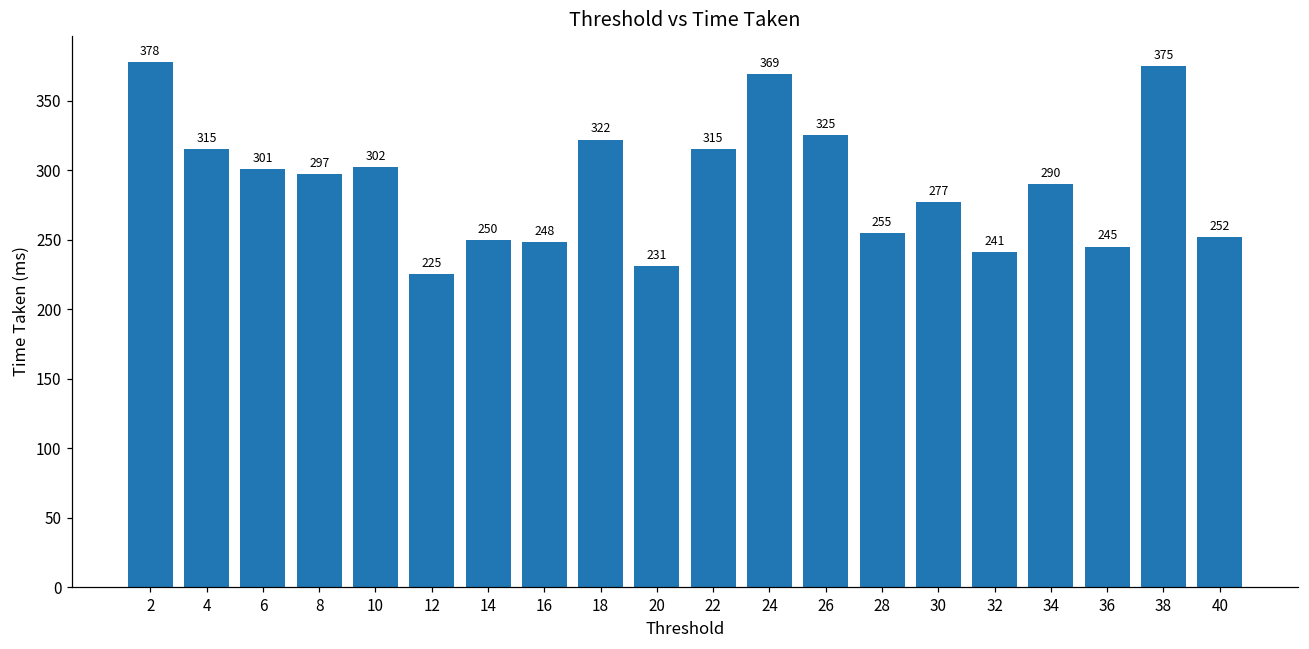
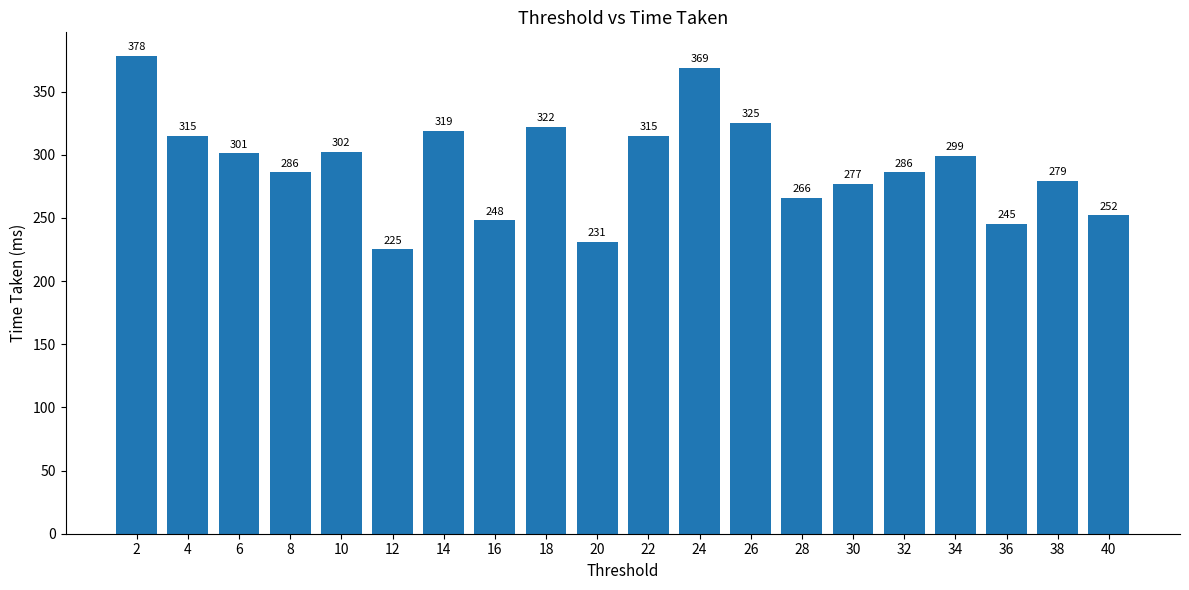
8: 297 -> 286
14: 250 -> 319
28: 255 -> 266
32: 241 -> 286
34: 290 -> 299
38: 375 -> 279
